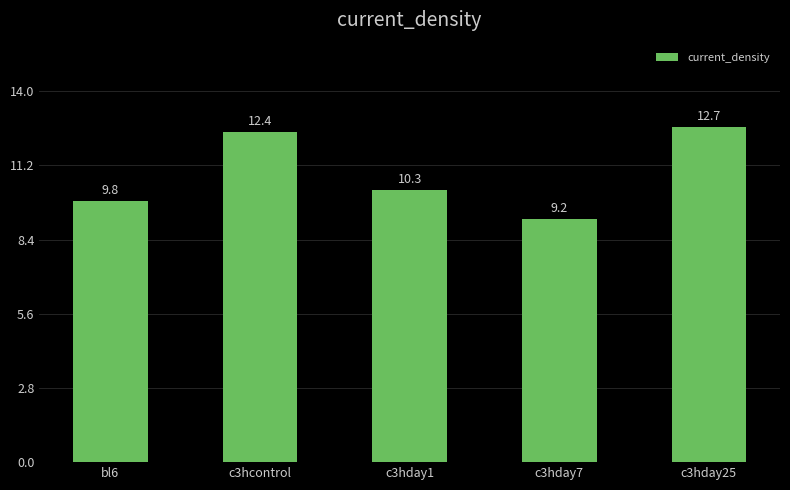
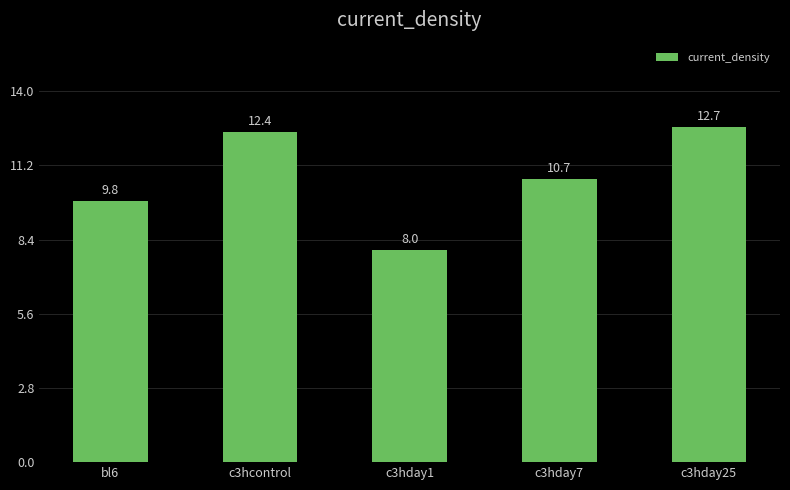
c3hday1: 10.3 -> 8.0
c3hday7: 9.2 -> 10.7
